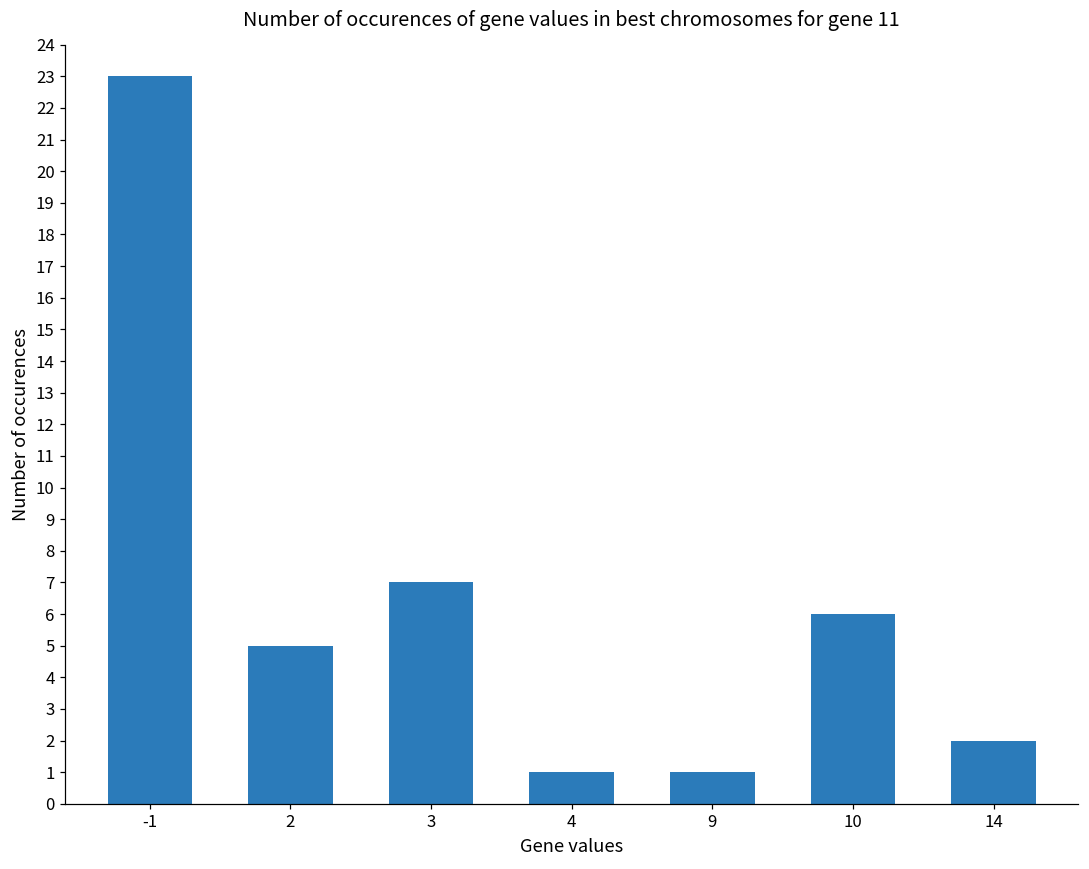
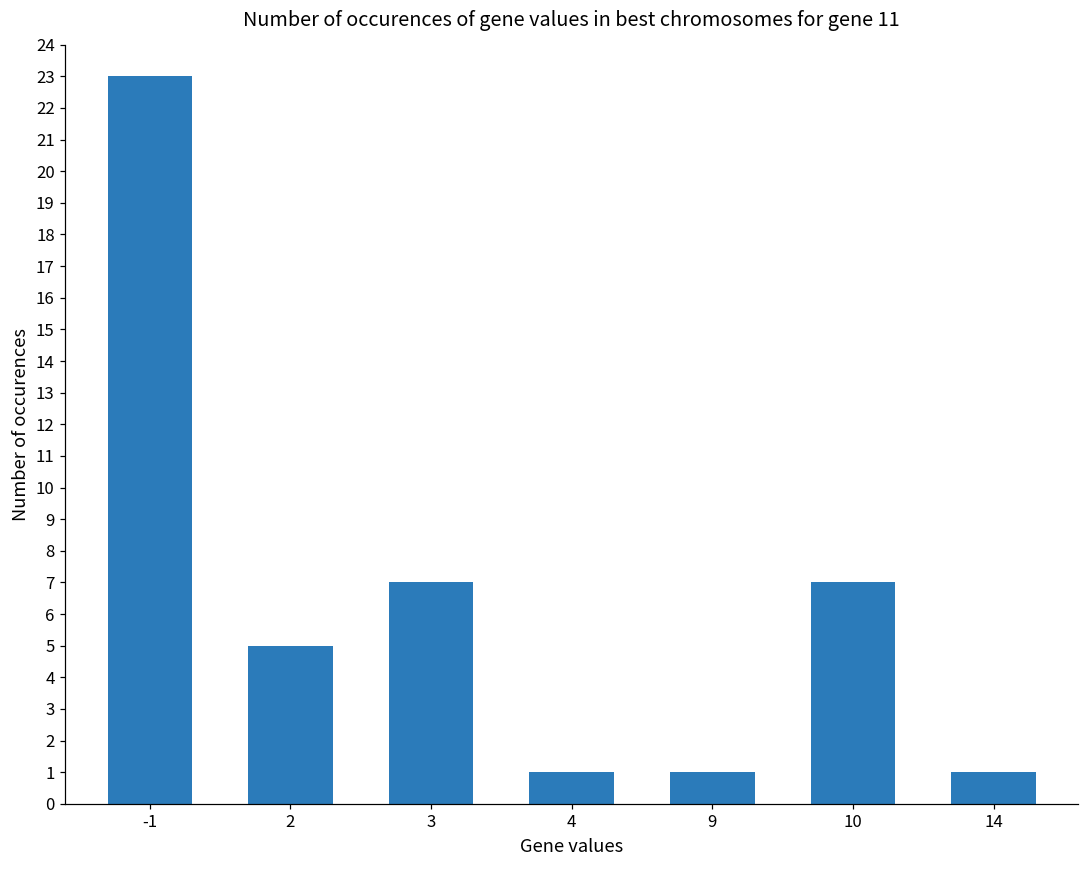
10: 6 -> 7
14: 2 -> 1
